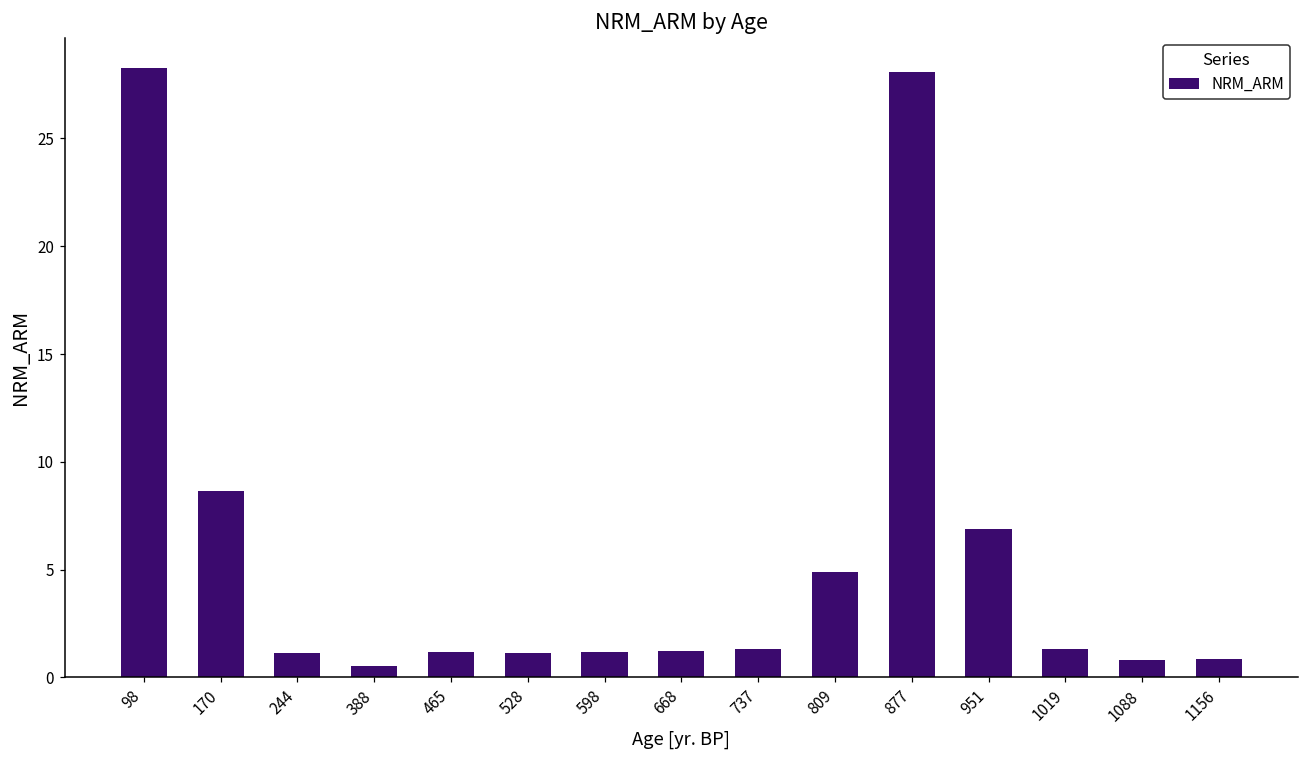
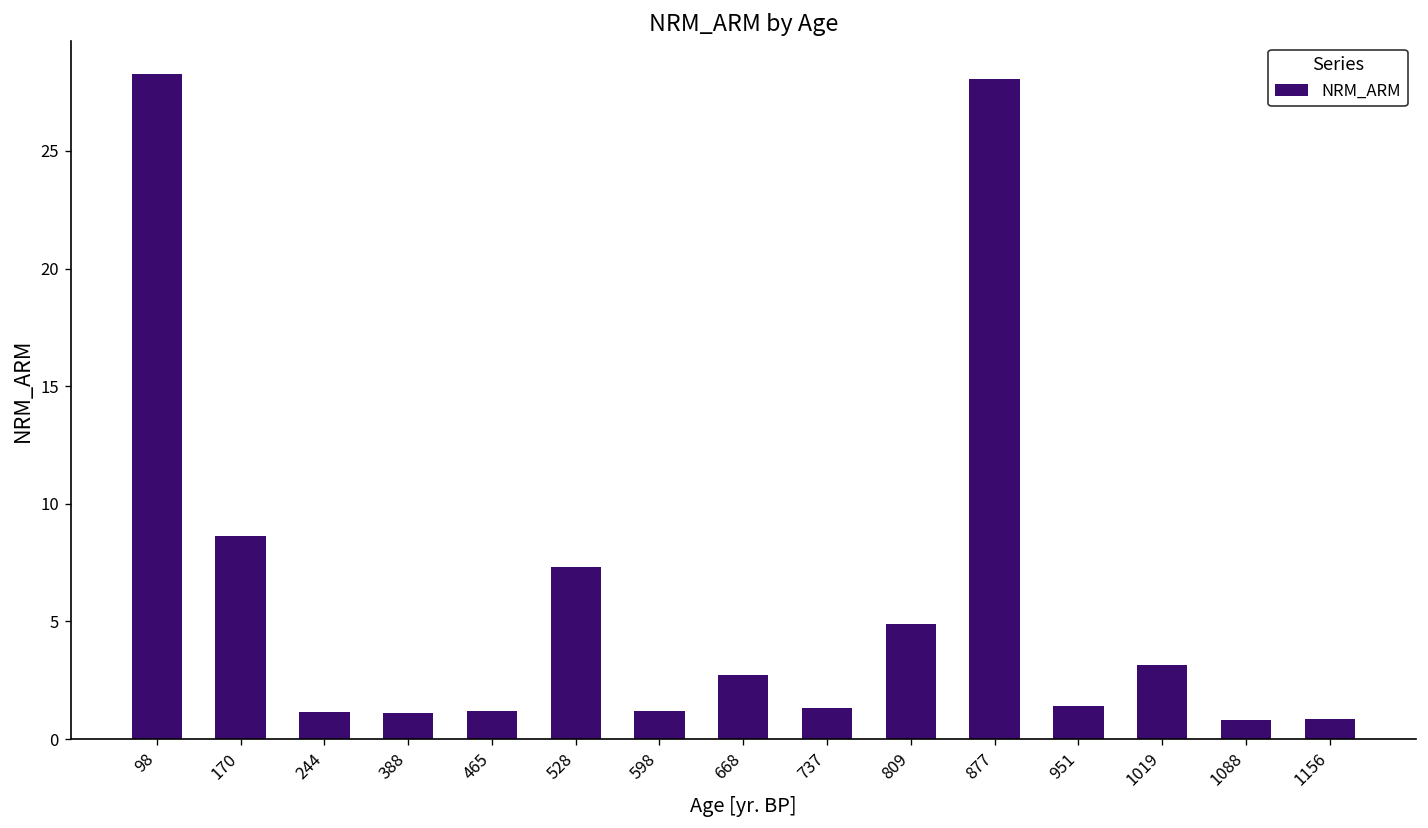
388: 0.6 -> 1.1
528: 1.2 -> 7.3
668: 1.2 -> 2.7
951: 6.9 -> 1.4
1019: 1.3 -> 3.2
